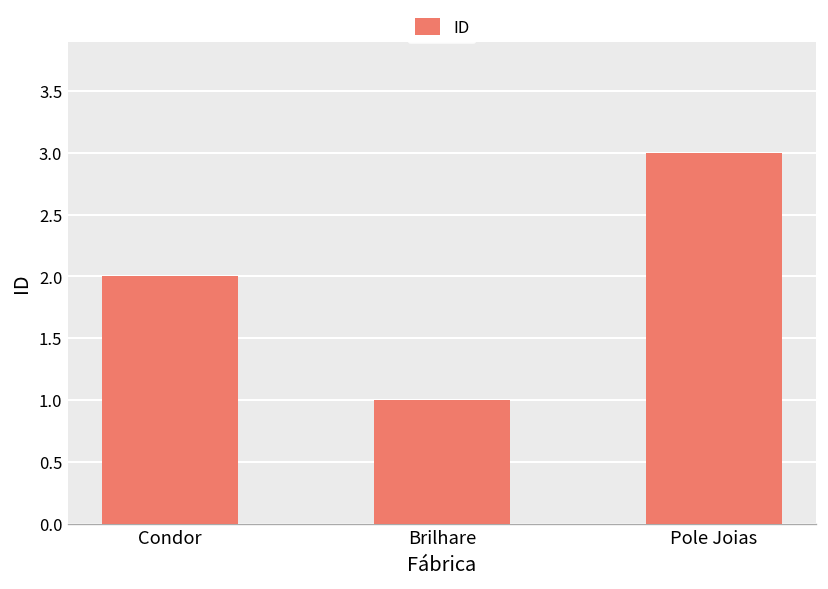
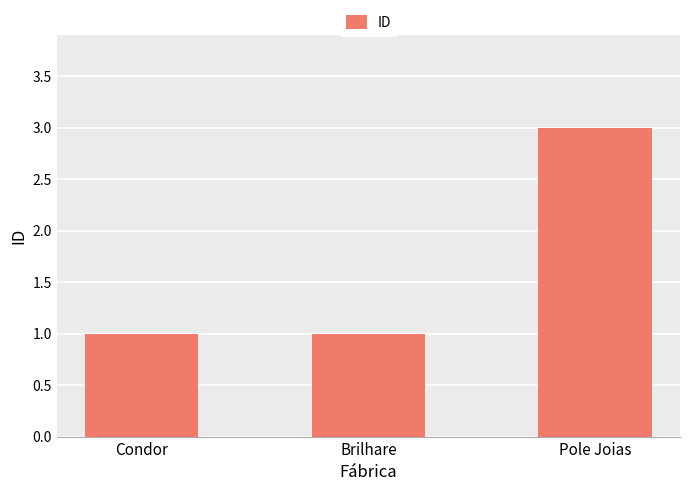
Condor: 2 -> 1
